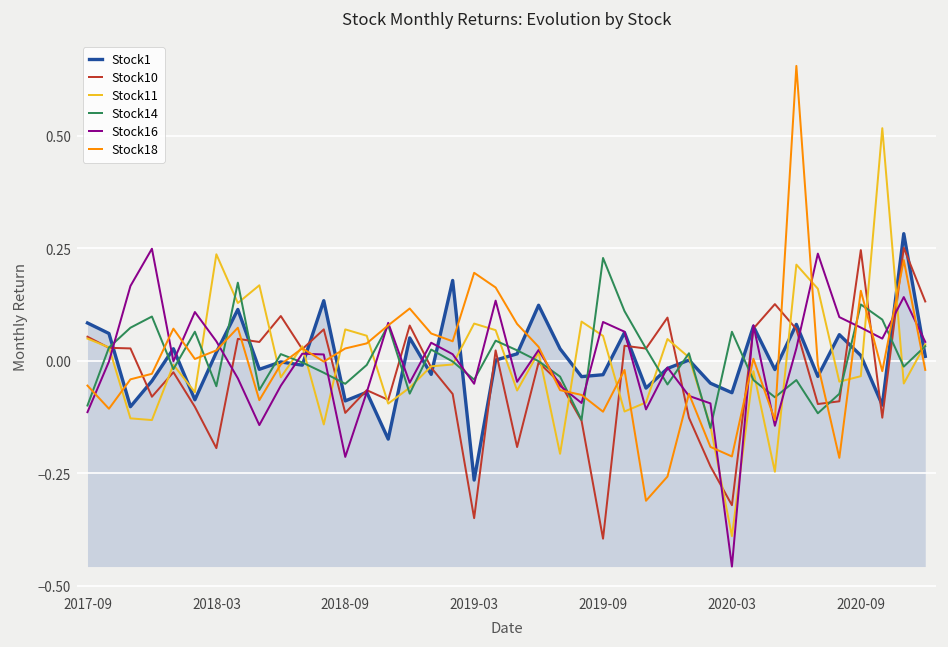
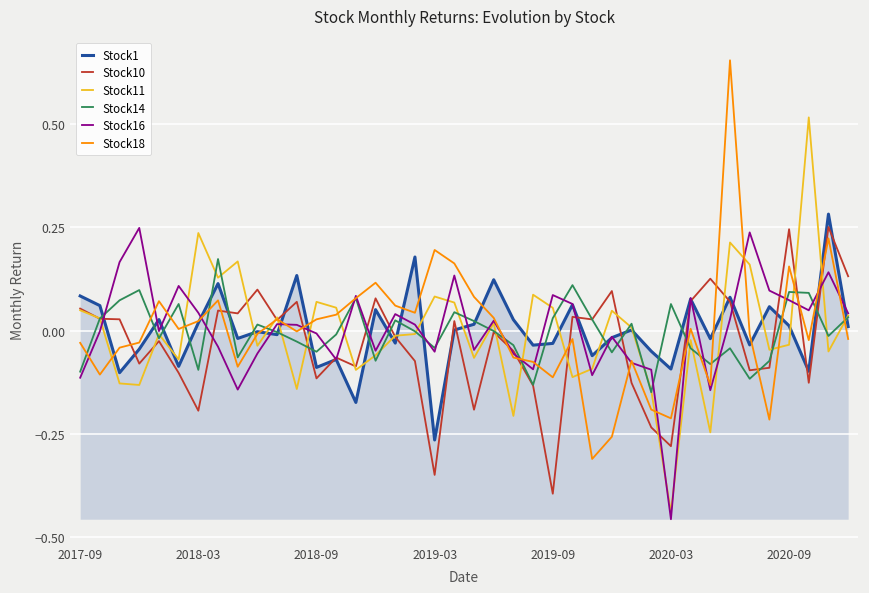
Stock18, 2017-09: -0.06 -> -0.03
Stock14, 2018-03: -0.06 -> -0.10
Stock16, 2018-09: -0.21 -> -0.01
Stock14, 2019-09: 0.23 -> 0.03
Stock1, 2020-03: -0.07 -> -0.09
Stock10, 2020-03: -0.32 -> -0.28
Stock11, 2020-03: -0.39 -> -0.44
Stock14, 2020-09: 0.13 -> 0.09
